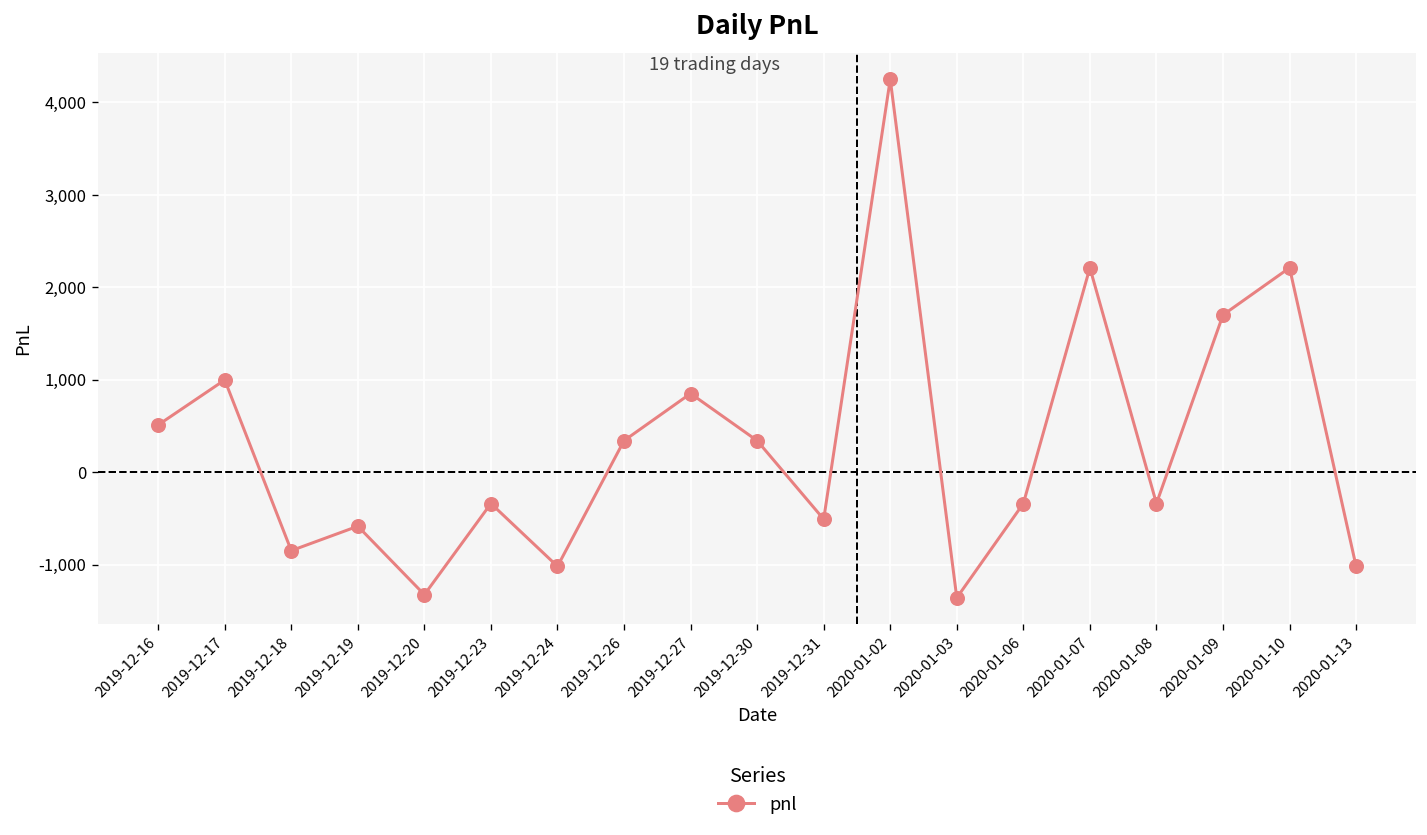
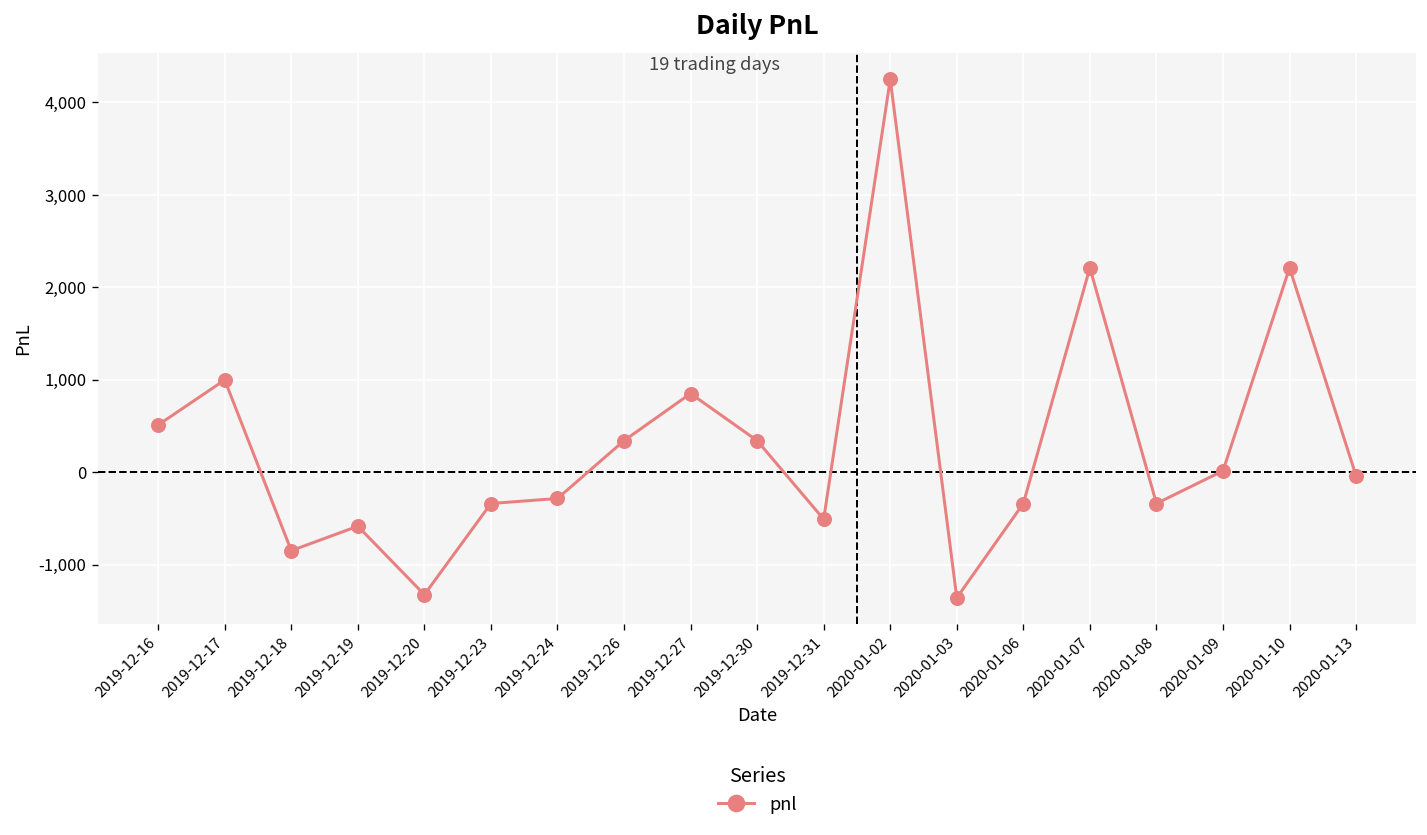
2019-12-24: -1,000 -> -300
2020-01-09: 1,700 -> 0
2020-01-13: -1,000 -> 0
